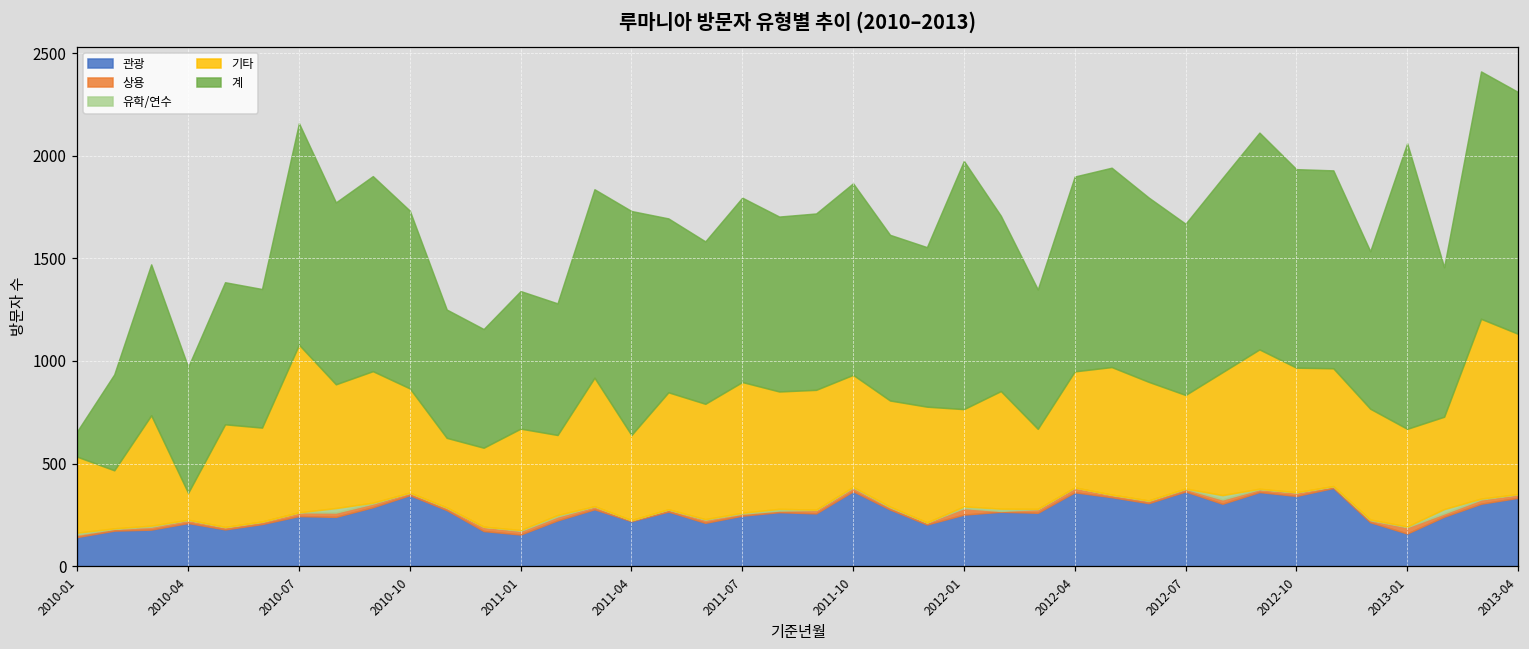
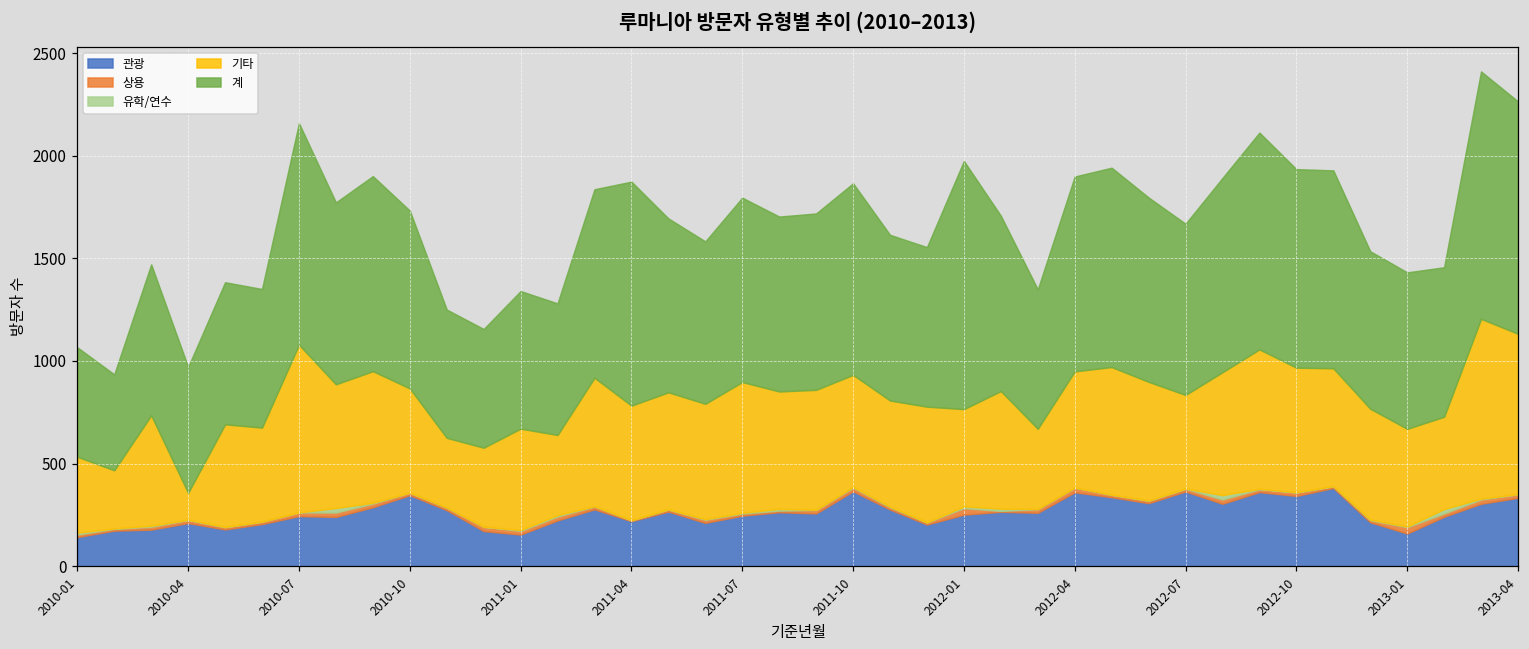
계, 2010-01: 130 -> 530
기타, 2011-04: 420 -> 560
계, 2013-01: 1390 -> 760
계, 2013-04: 1180 -> 1130
